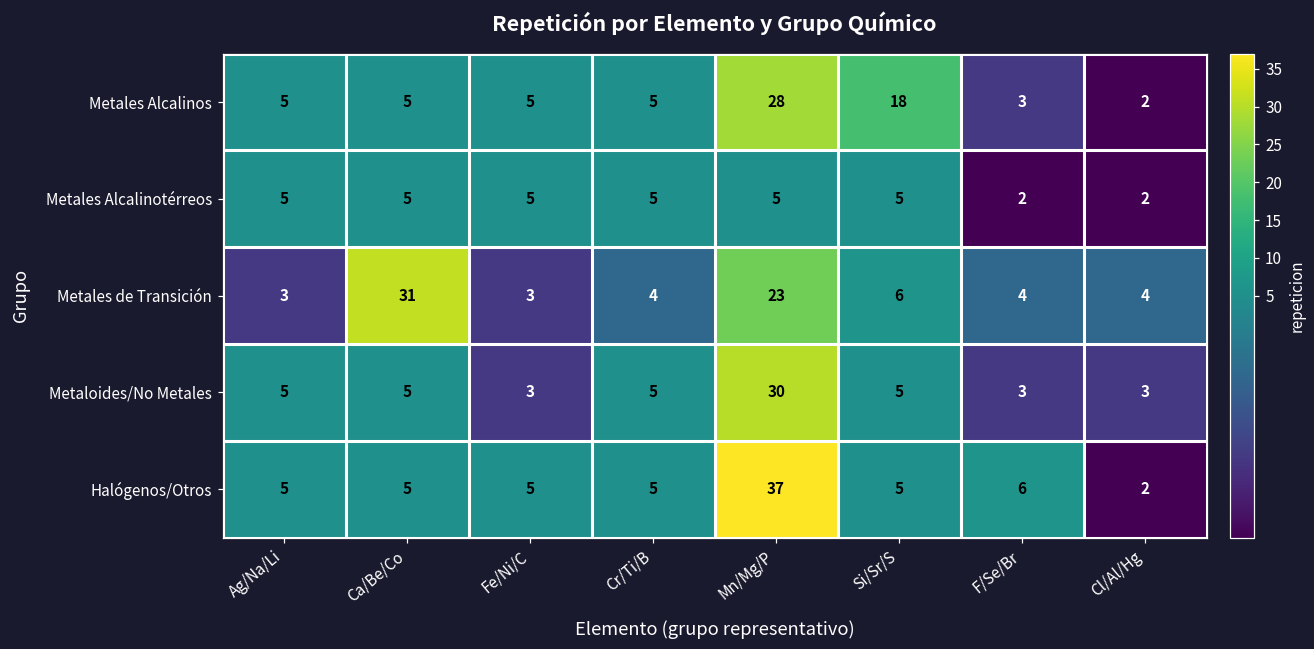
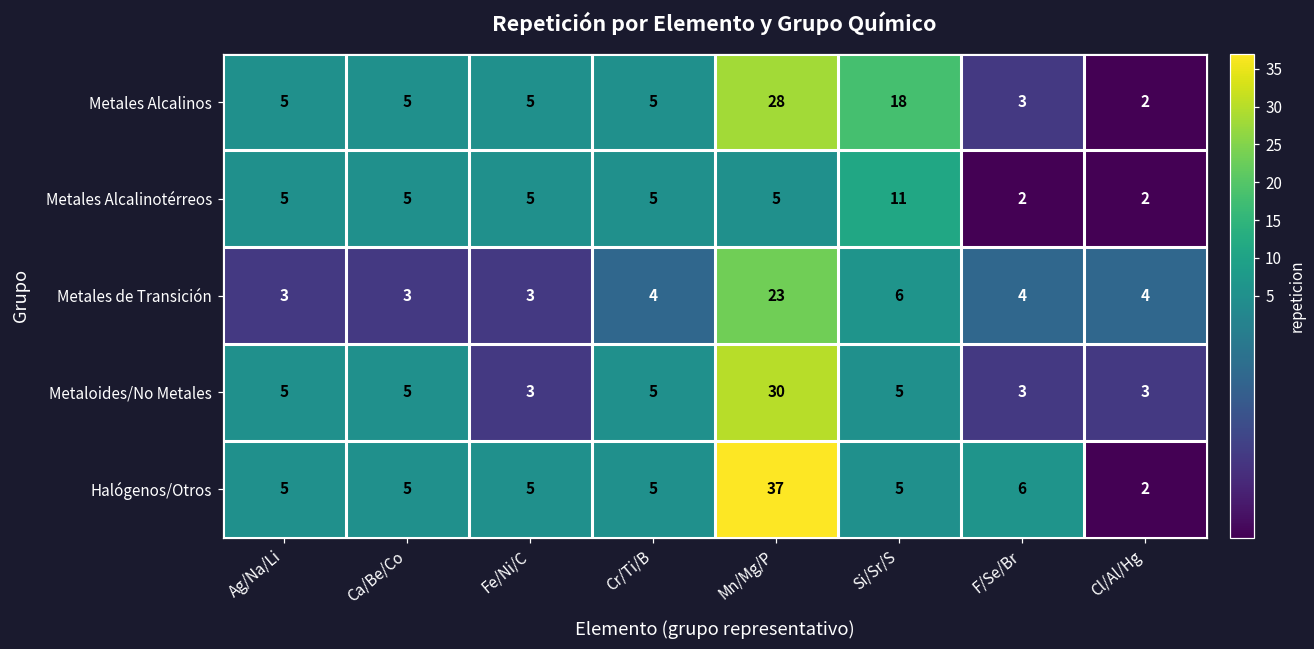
Metales Alcalinotérreos, Si/Sr/S: 5 -> 11
Metales de Transición, Ca/Be/Co: 31 -> 3
